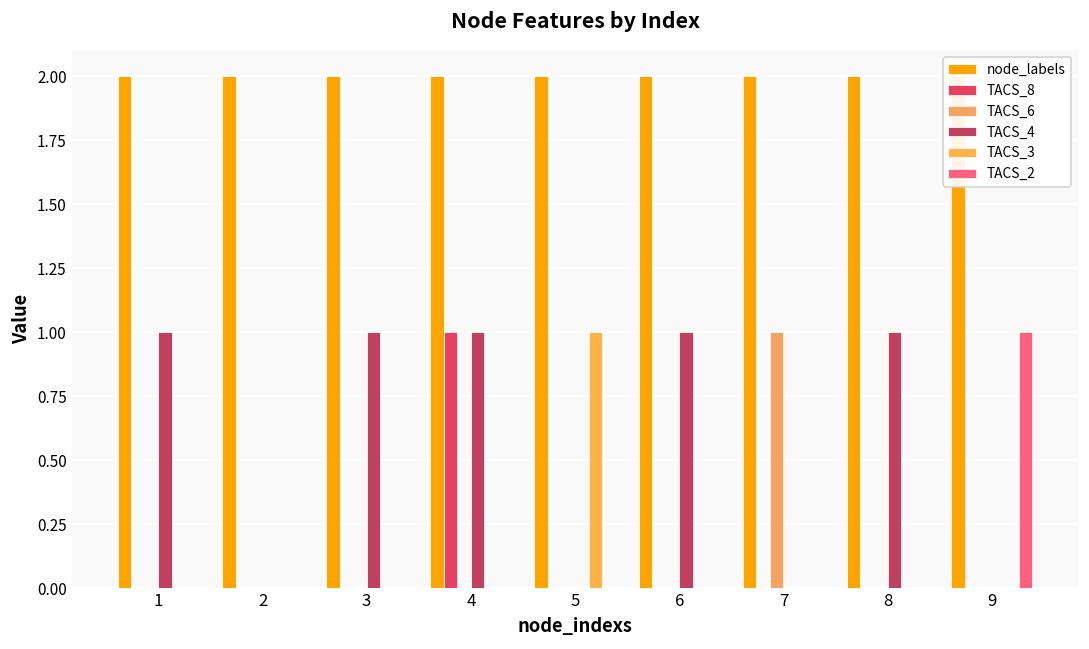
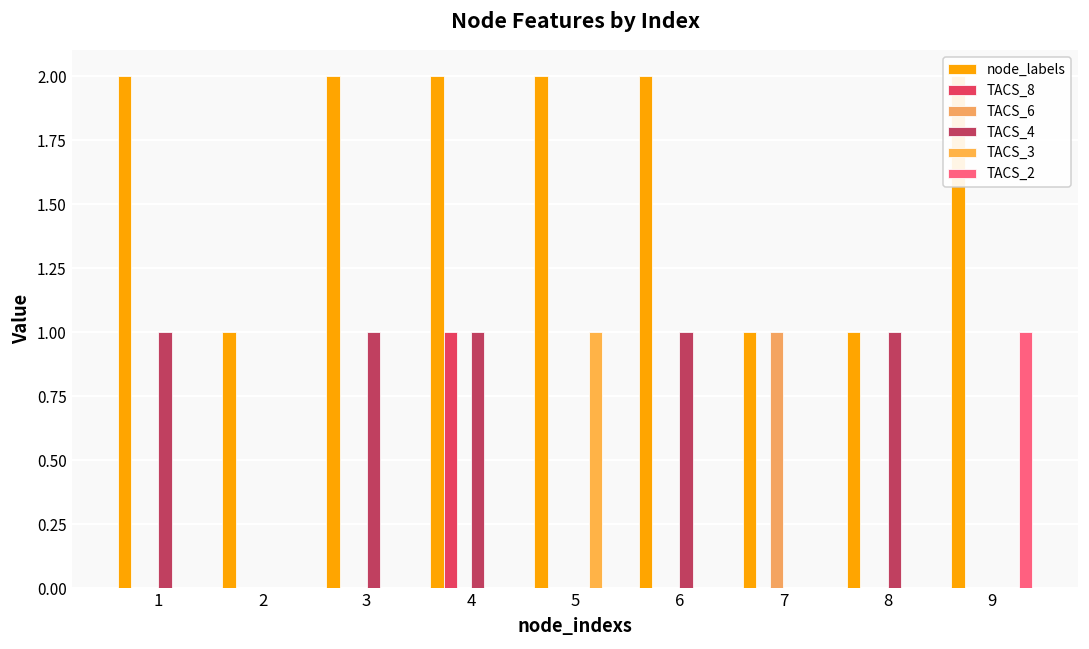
node_labels, 2: 2 -> 1
node_labels, 7: 2 -> 1
node_labels, 8: 2 -> 1
